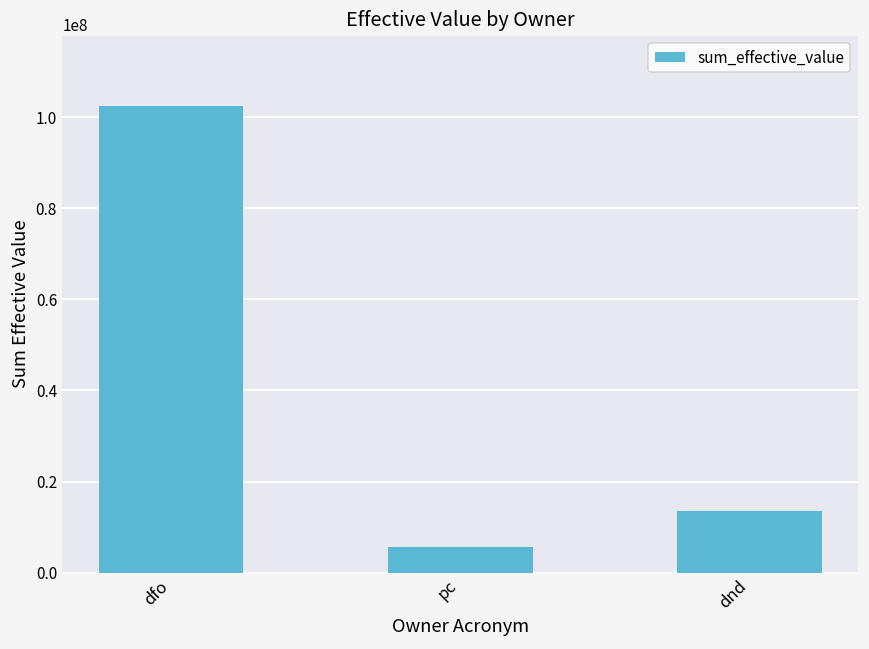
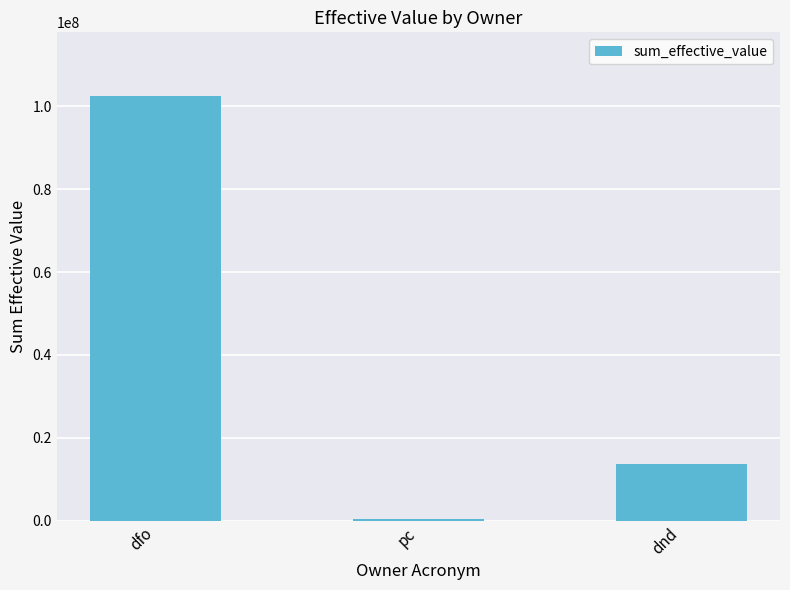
pc: 6000000 -> 0
